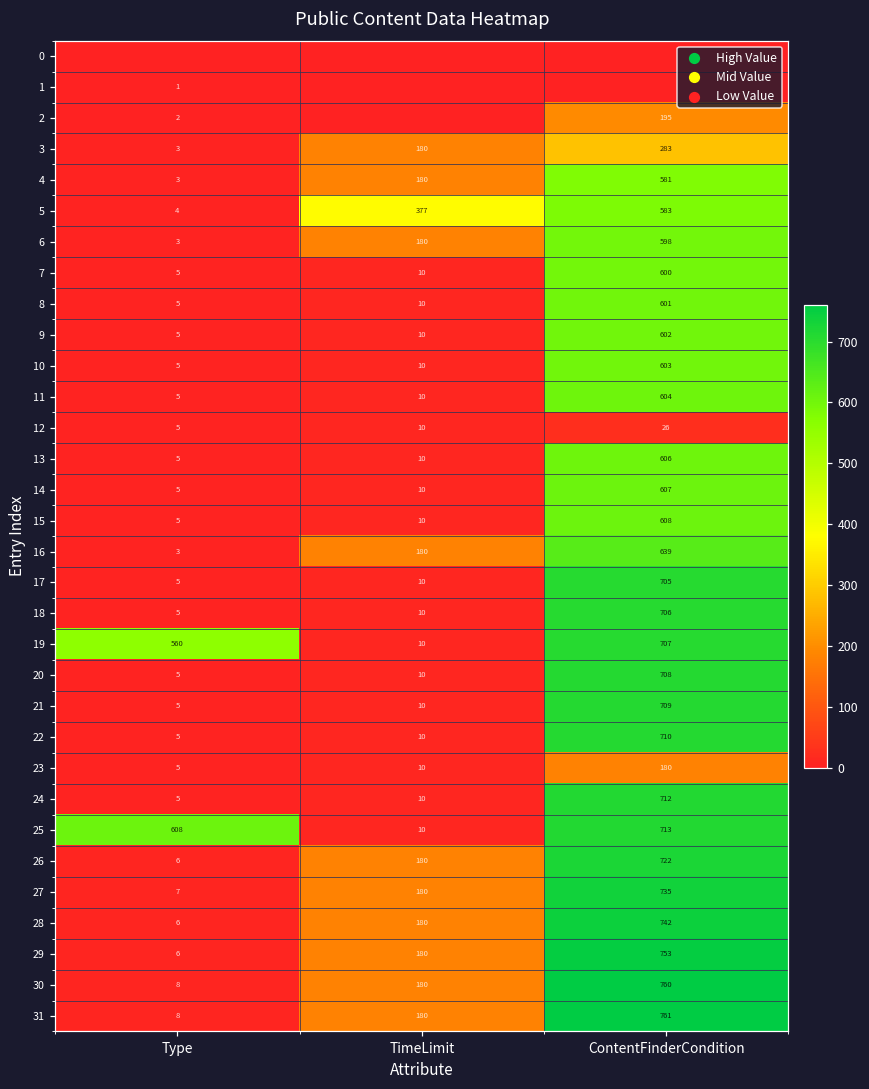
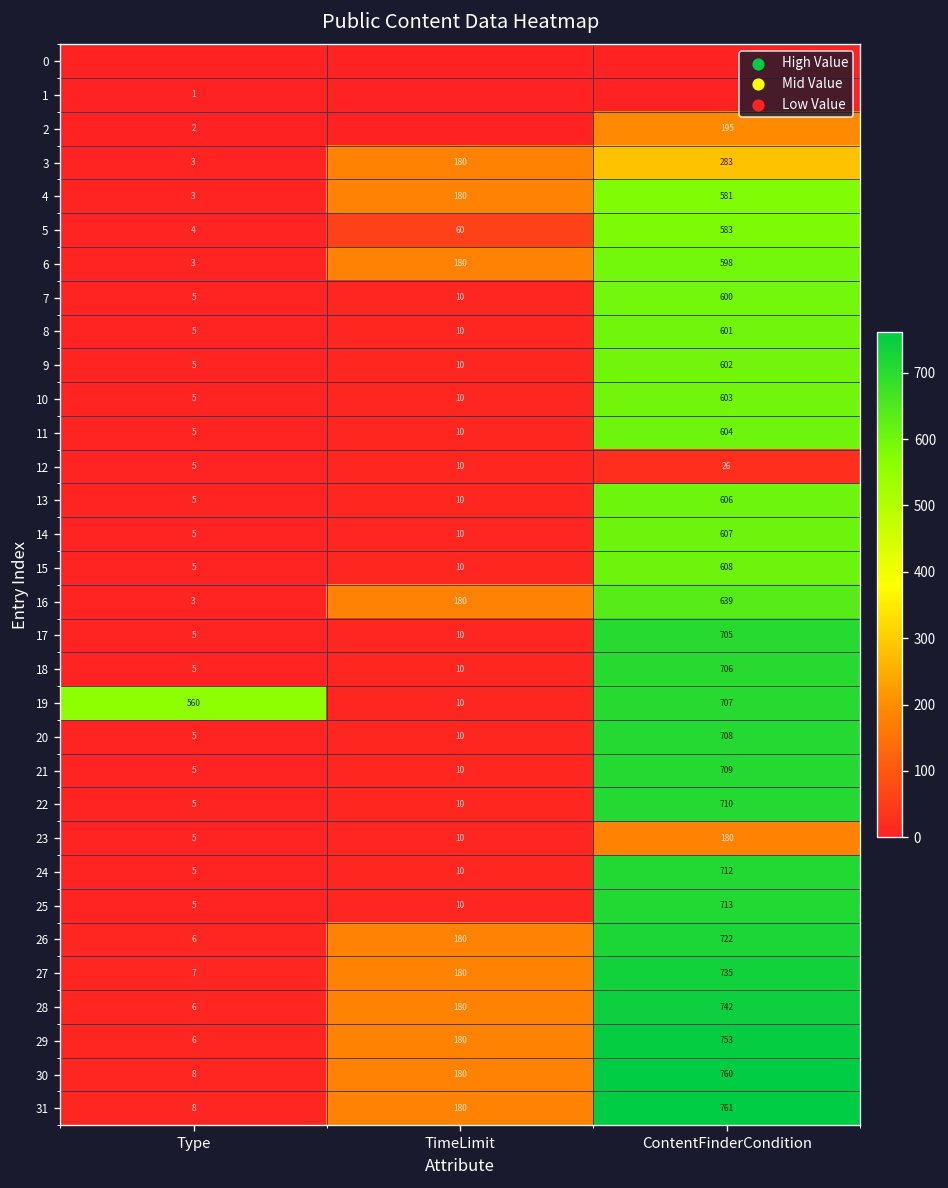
5, TimeLimit: 377 -> 60
25, Type: 608 -> 5
